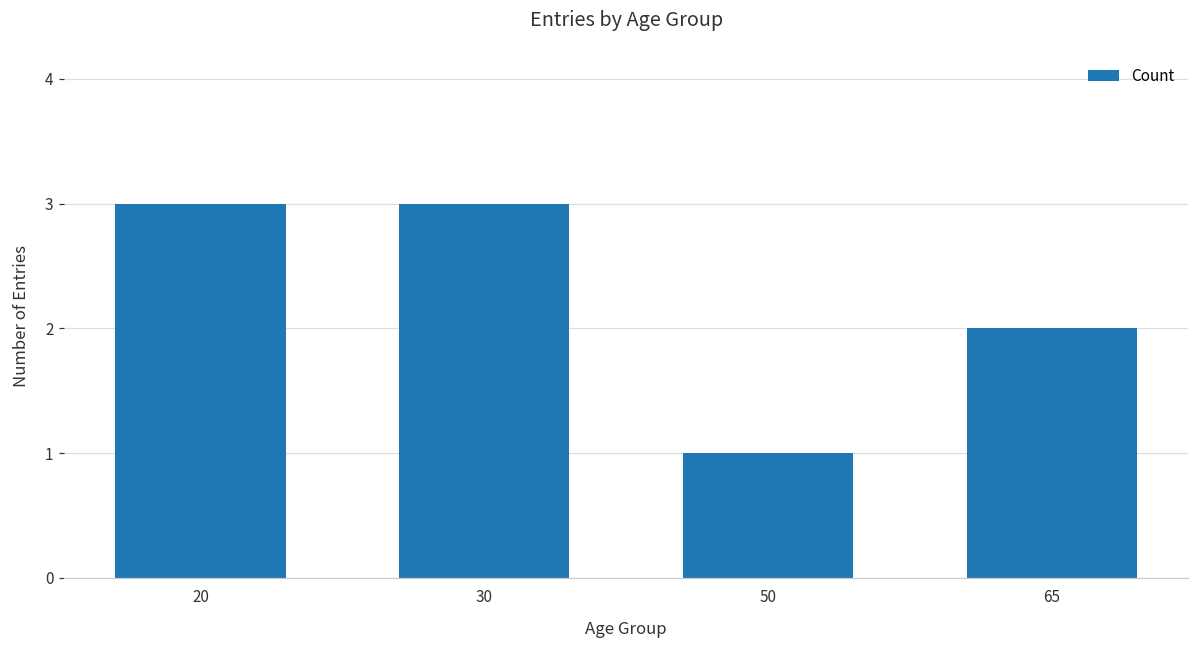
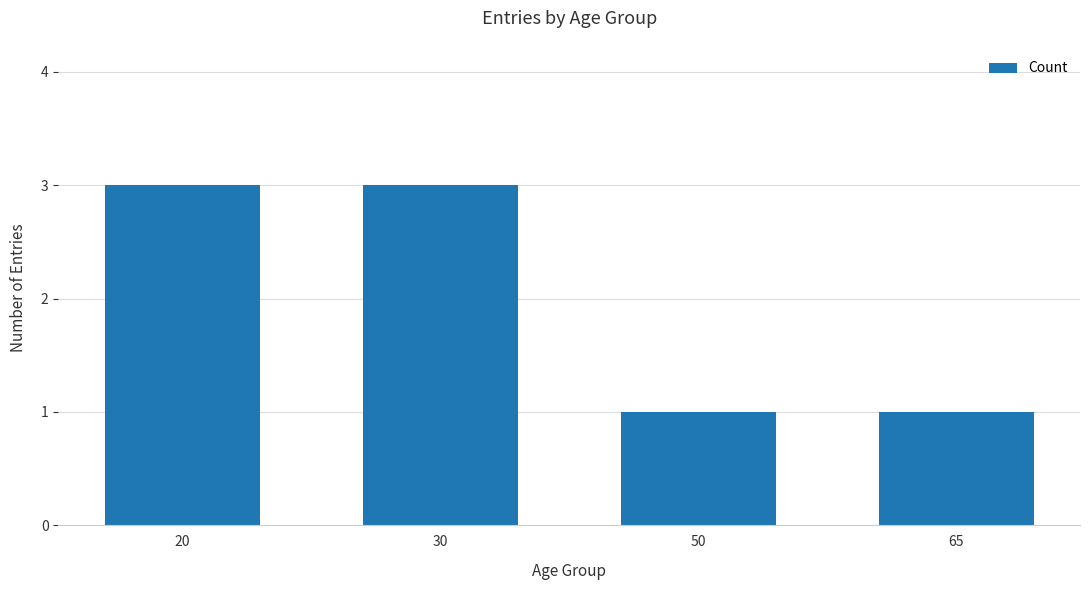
65: 2 -> 1
